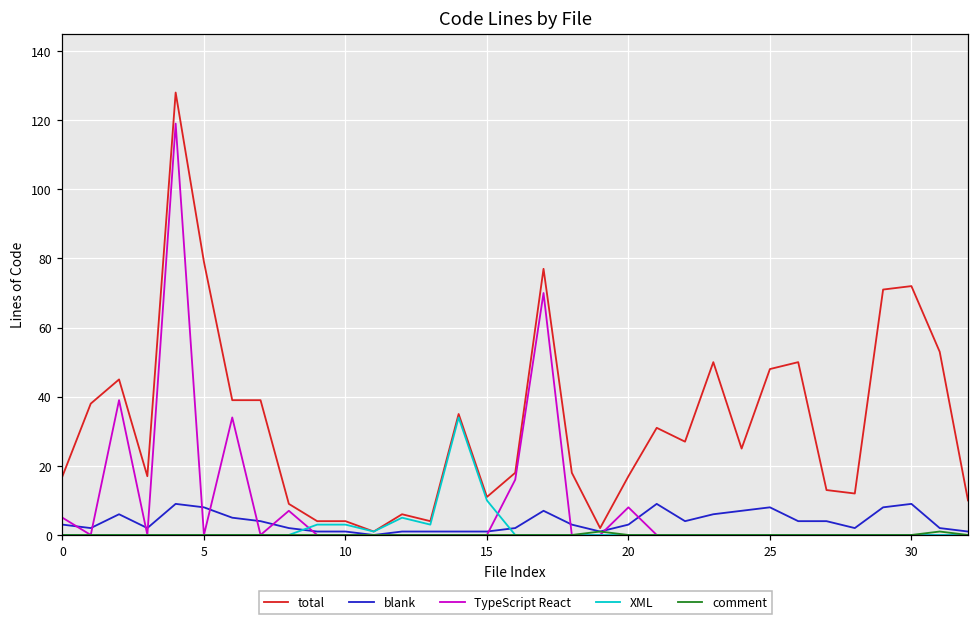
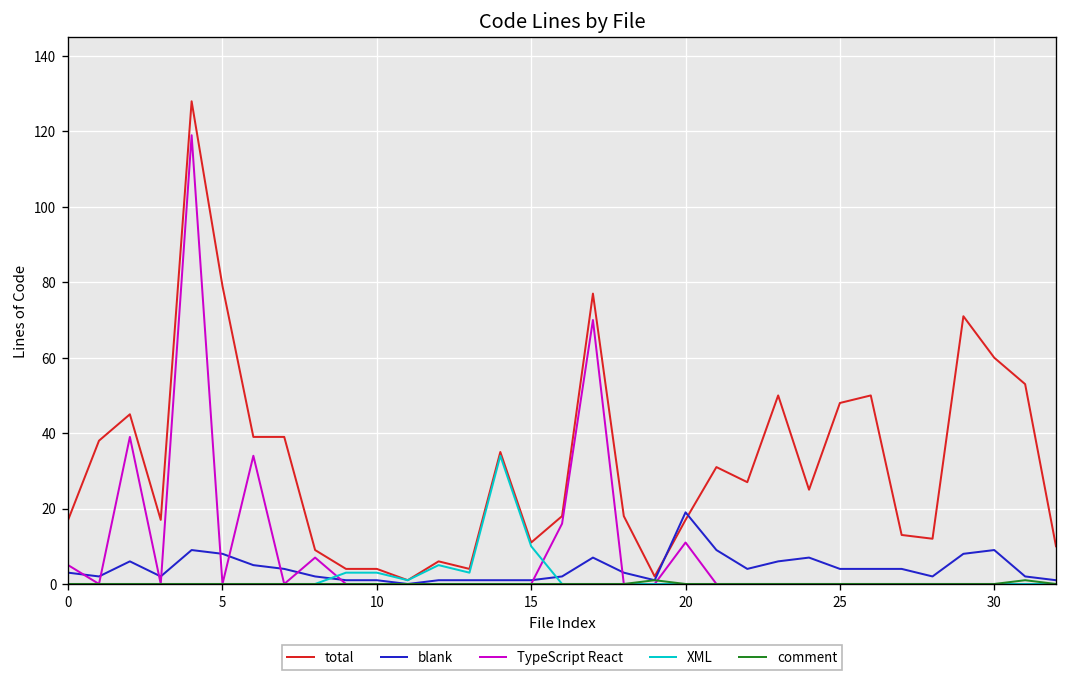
blank, 20: 3 -> 19
TypeScript React, 20: 8 -> 11
blank, 25: 8 -> 4
total, 30: 72 -> 60
